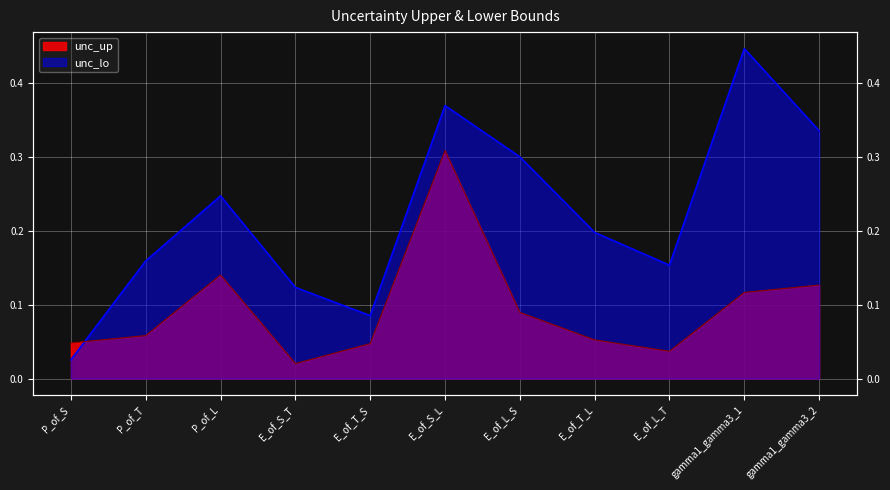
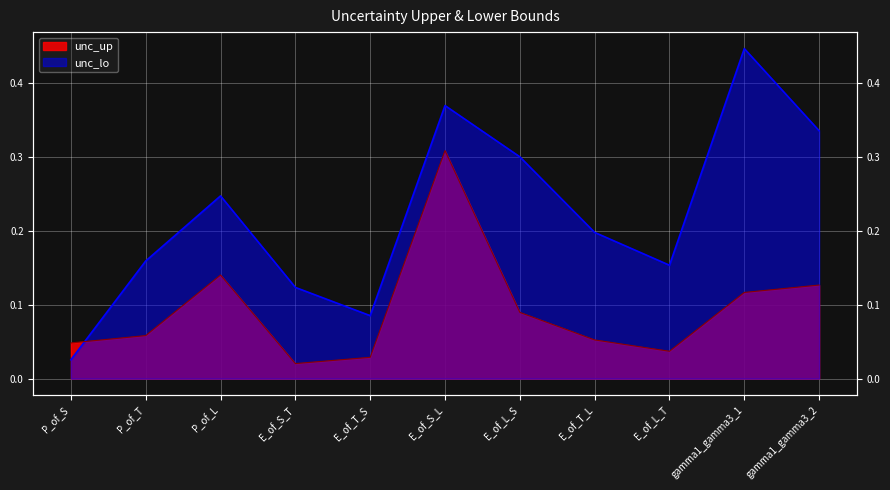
unc_up, E_of_T_S: 0.05 -> 0.03
